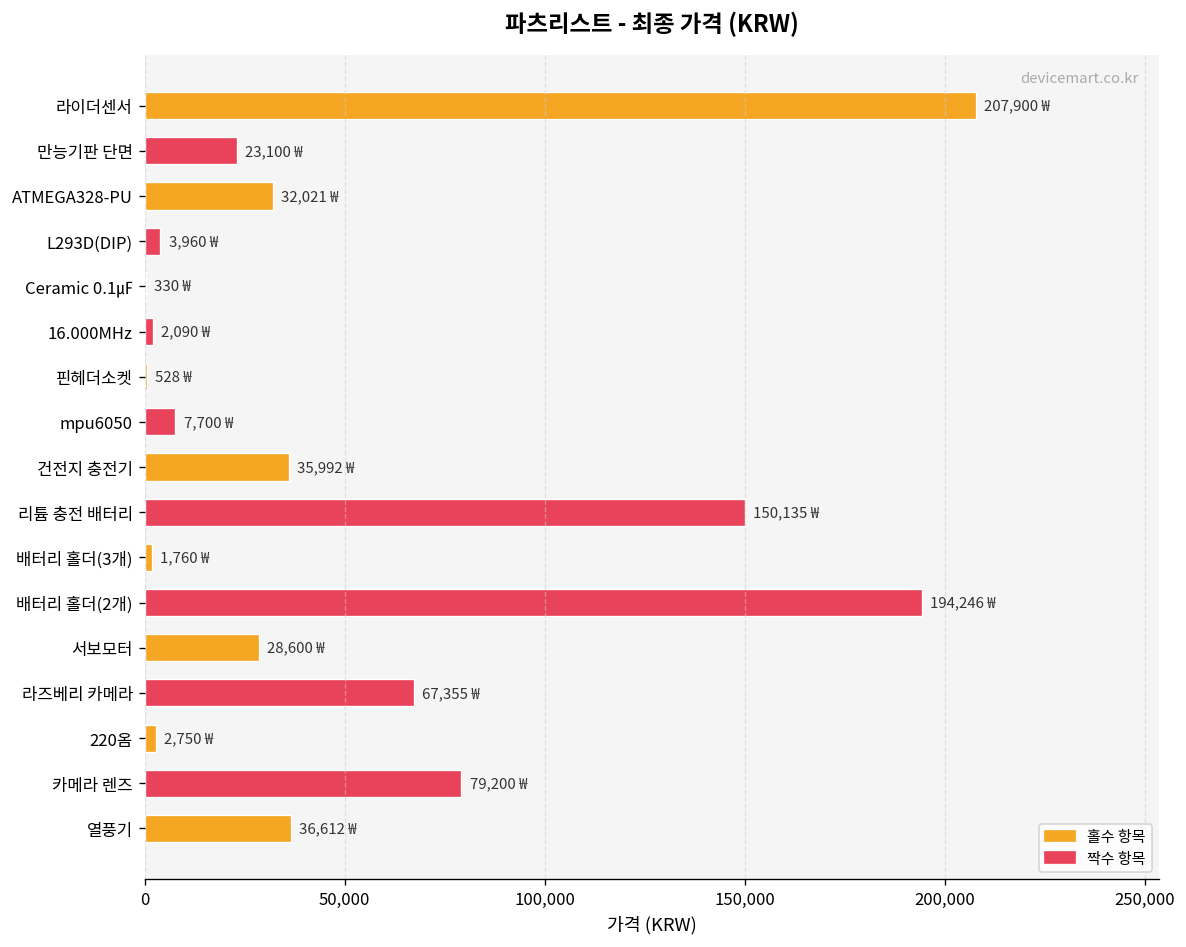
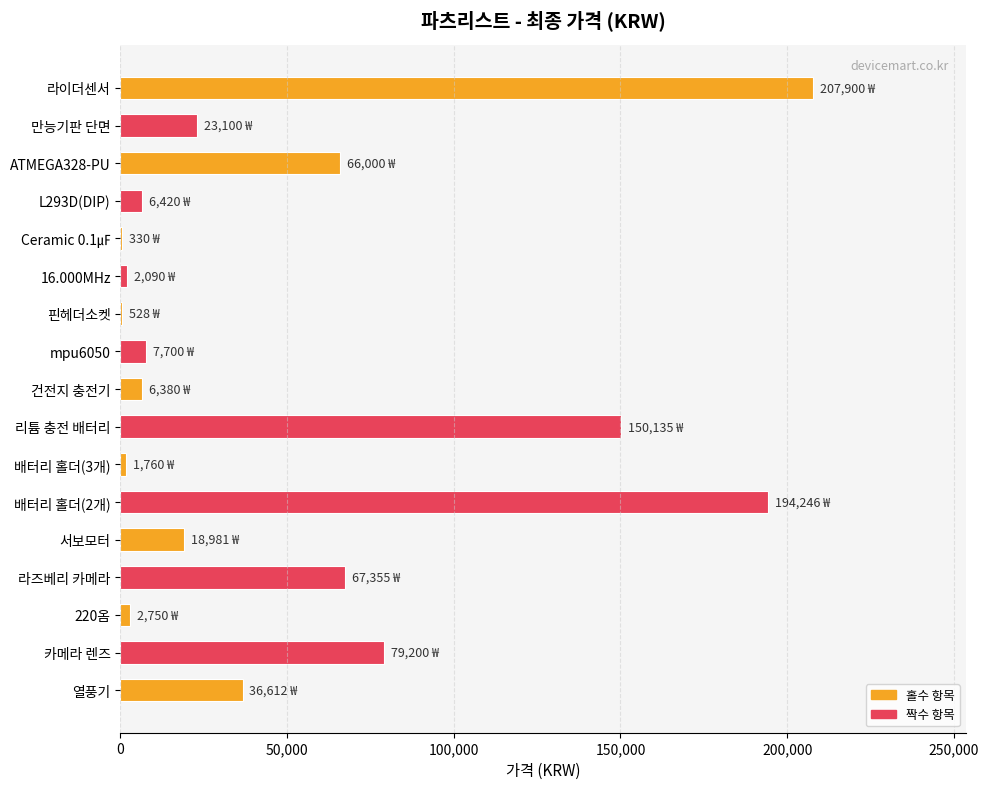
ATMEGA328-PU: 32,021 -> 66,000
L293D(DIP): 3,960 -> 6,420
건전지 충전기: 35,992 -> 6,380
서보모터: 28,600 -> 18,981
